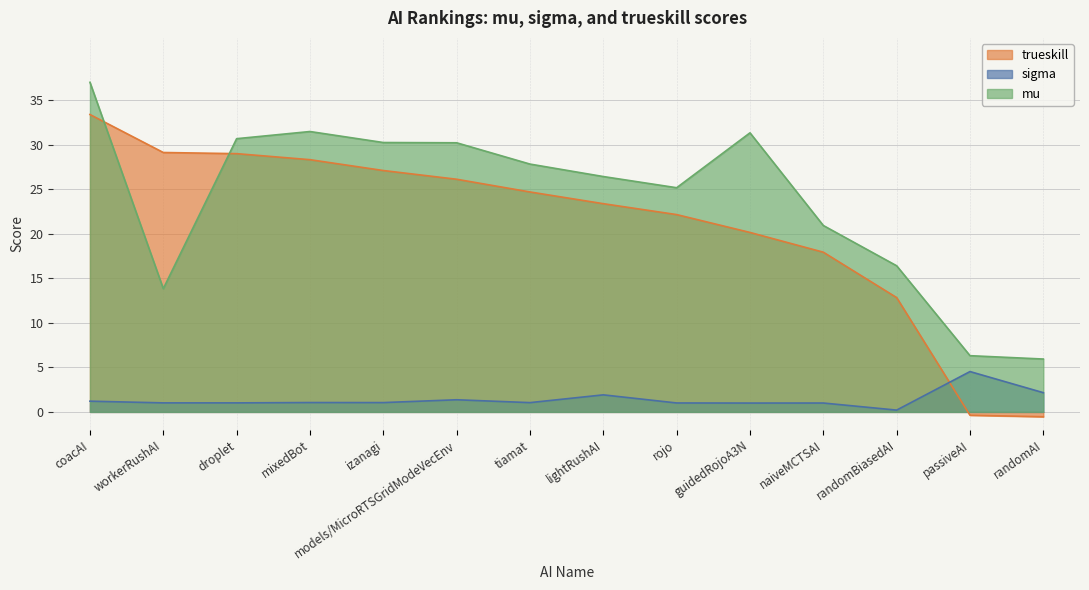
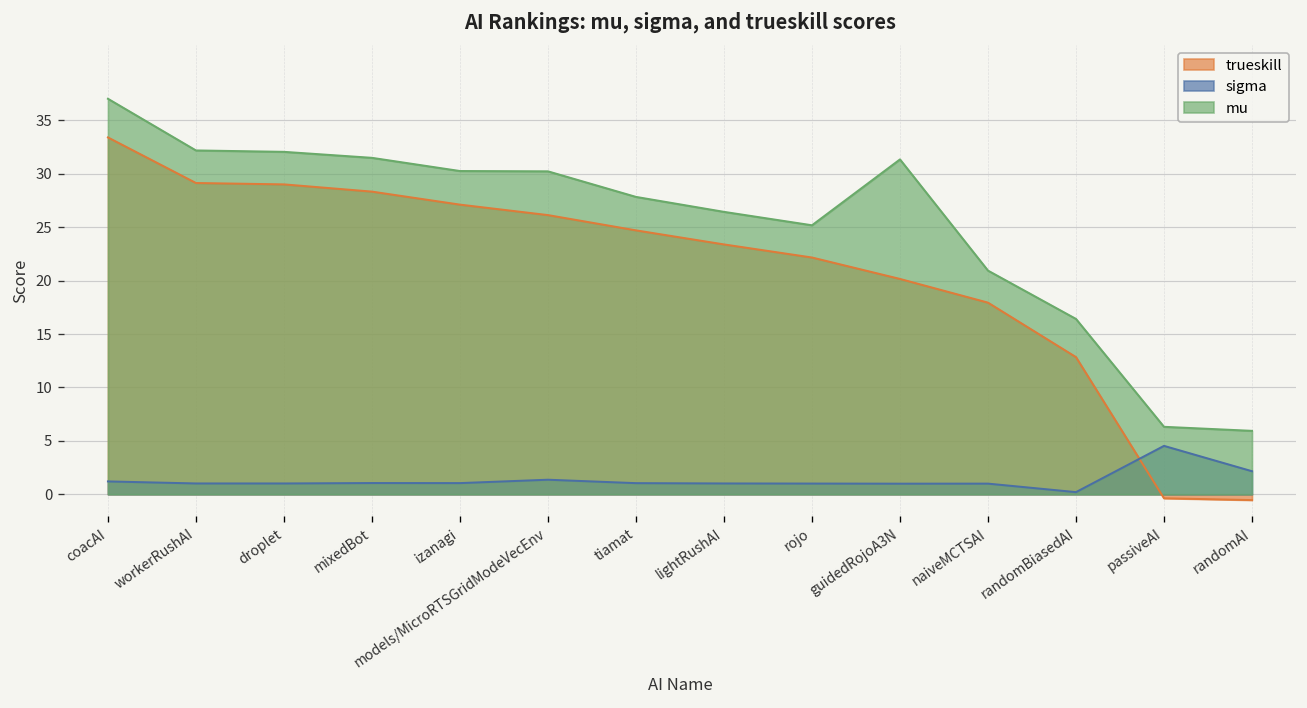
mu, workerRushAI: 14 -> 32
mu, droplet: 31 -> 32
sigma, lightRushAI: 2 -> 1
